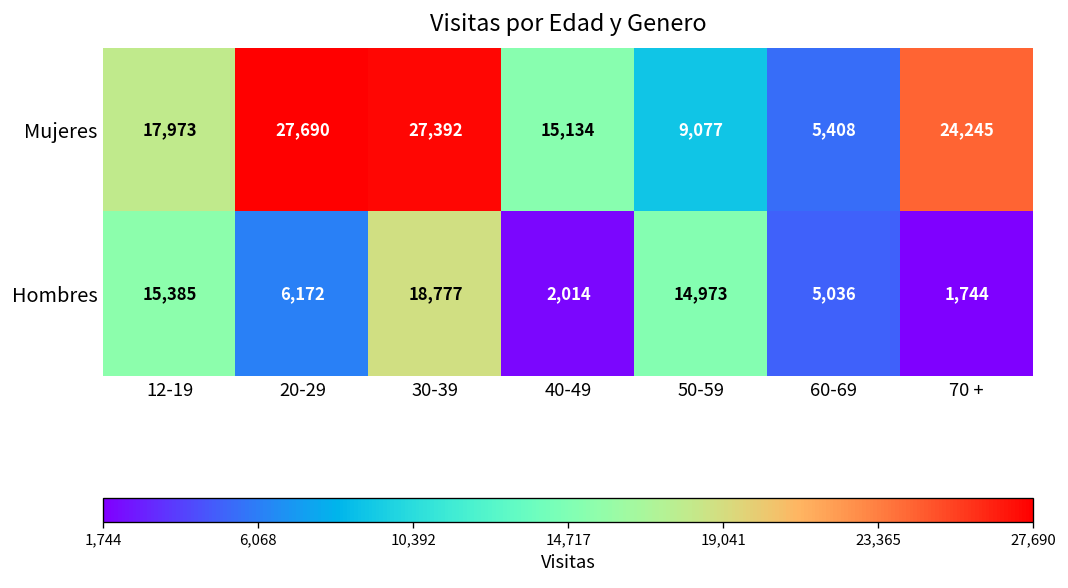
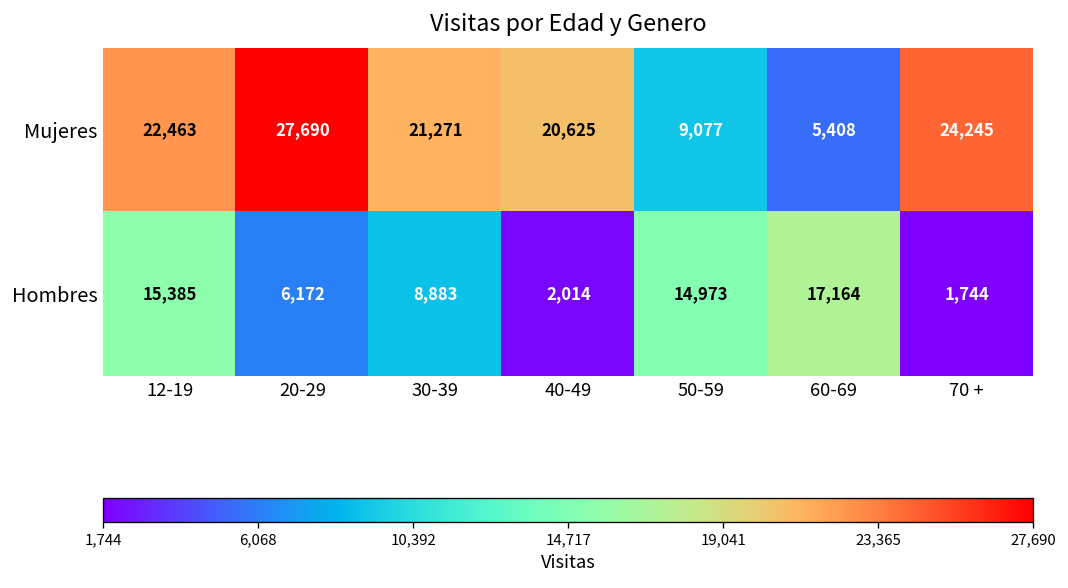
Mujeres, 12-19: 17,973 -> 22,463
Mujeres, 30-39: 27,392 -> 21,271
Mujeres, 40-49: 15,134 -> 20,625
Hombres, 30-39: 18,777 -> 8,883
Hombres, 60-69: 5,036 -> 17,164
